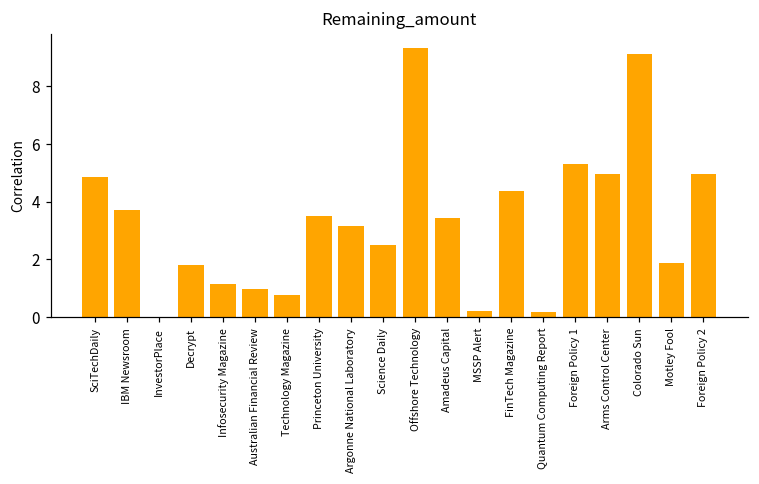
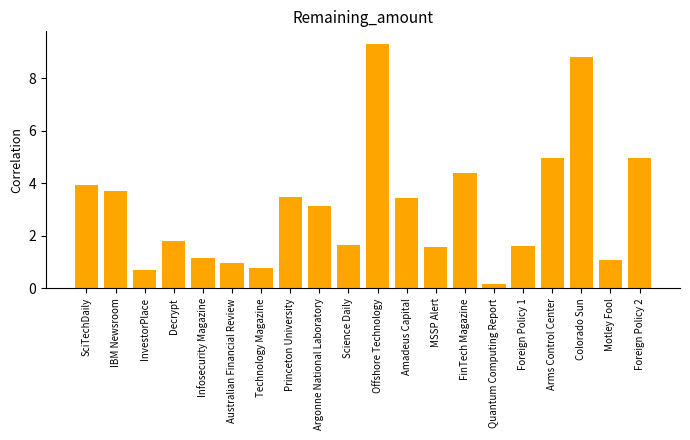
SciTechDaily: 4.9 -> 3.9
InvestorPlace: 0.0 -> 0.7
Science Daily: 2.5 -> 1.6
MSSP Alert: 0.2 -> 1.6
Foreign Policy 1: 5.3 -> 1.6
Colorado Sun: 9.1 -> 8.8
Motley Fool: 1.9 -> 1.1
